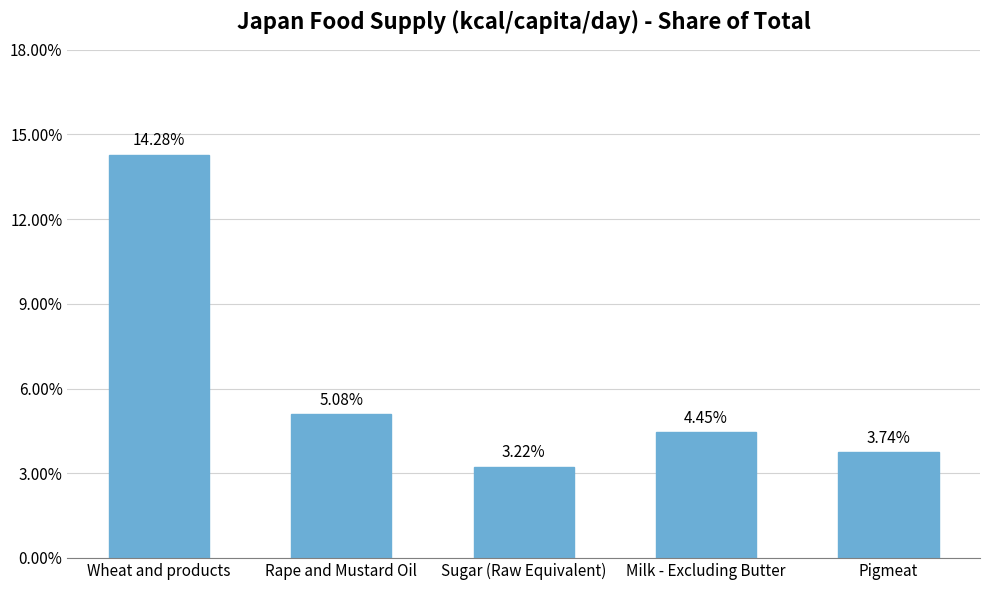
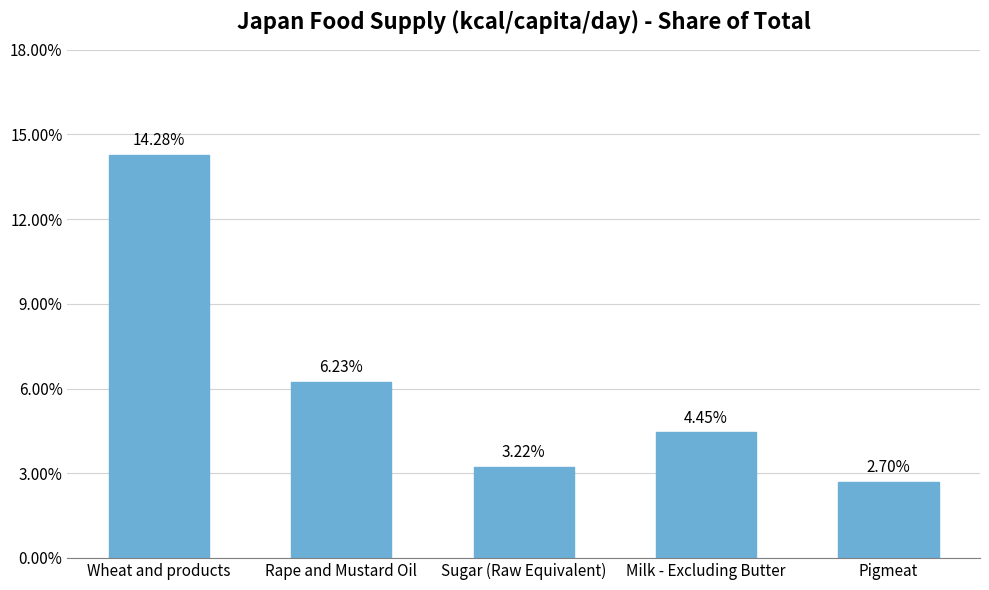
Rape and Mustard Oil: 5.08% -> 6.23%
Pigmeat: 3.74% -> 2.70%
